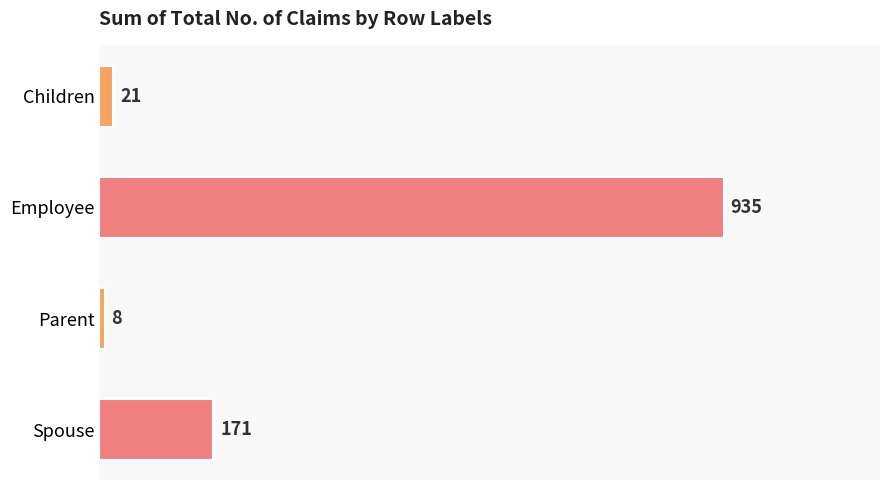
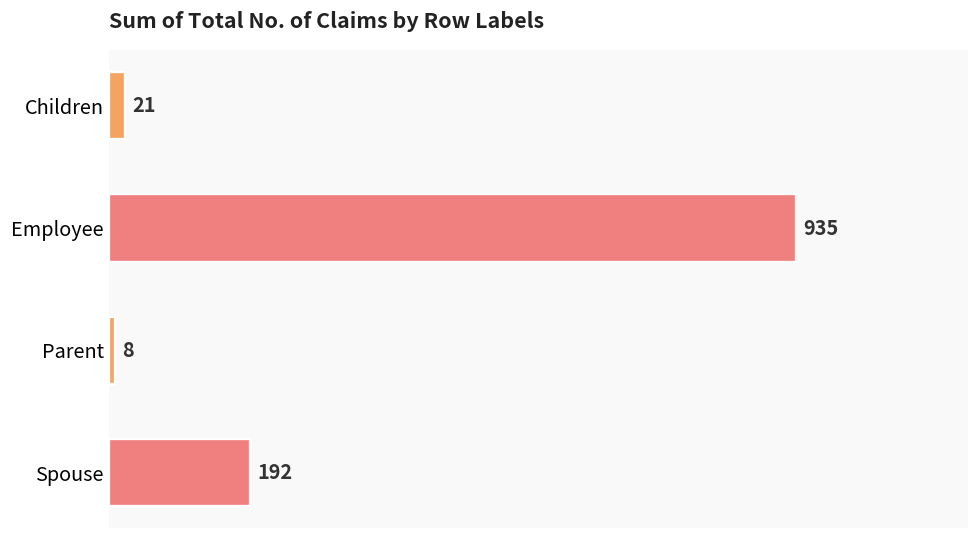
Spouse: 171 -> 192
